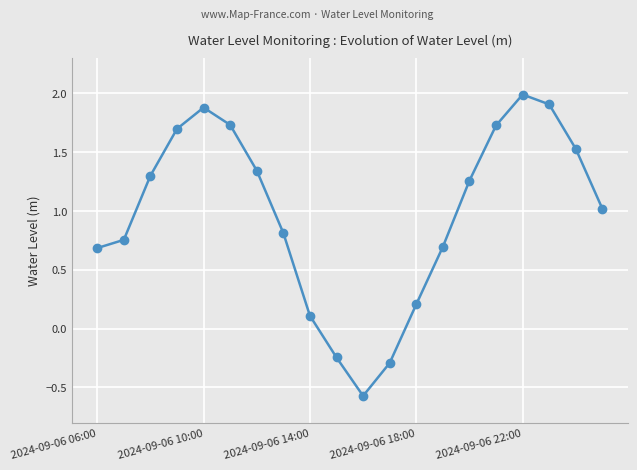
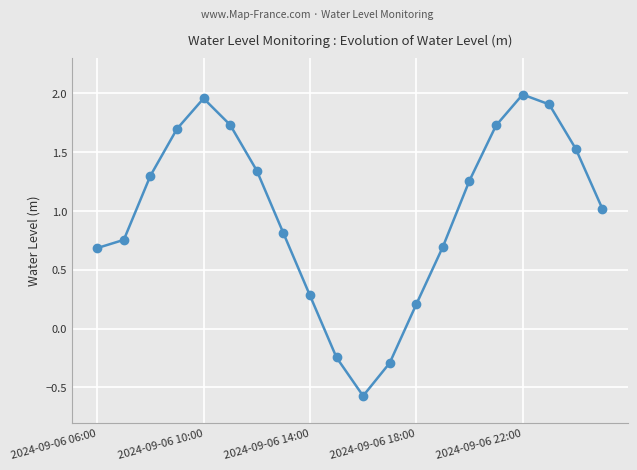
2024-09-06 10:00: 1.88 -> 1.96
2024-09-06 14:00: 0.11 -> 0.28
